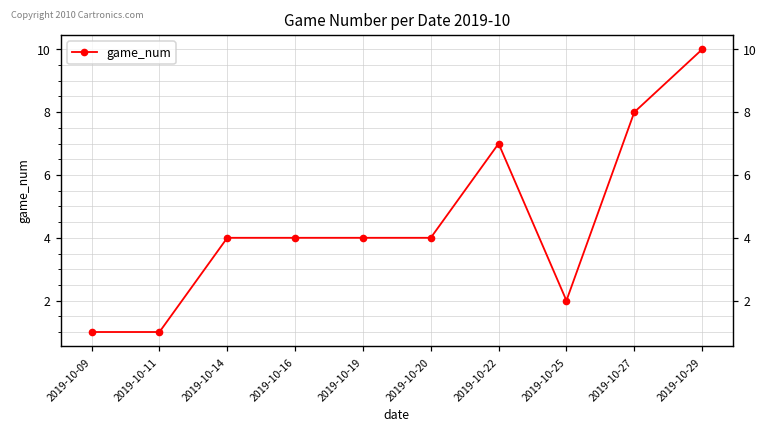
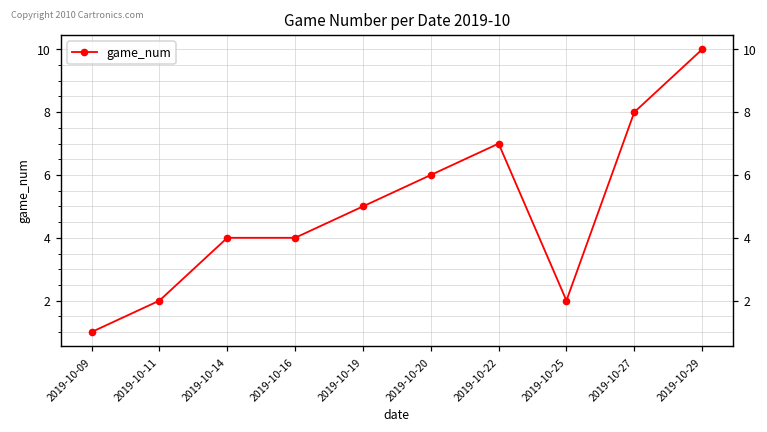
2019-10-11: 1 -> 2
2019-10-19: 4 -> 5
2019-10-20: 4 -> 6
